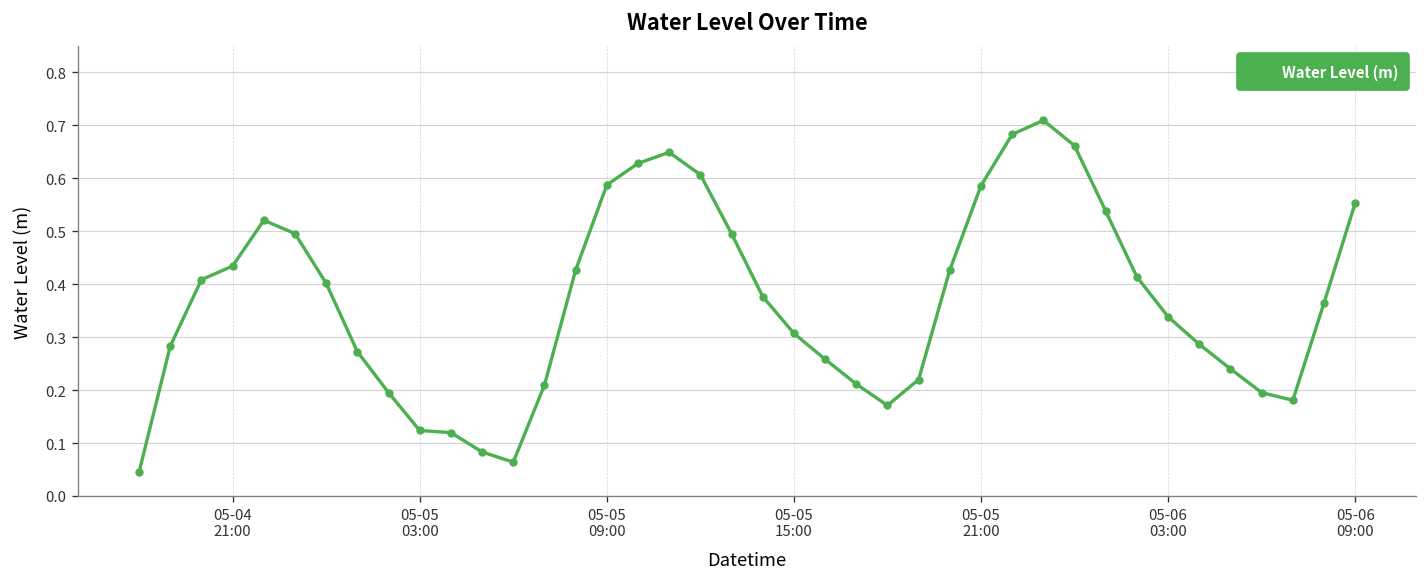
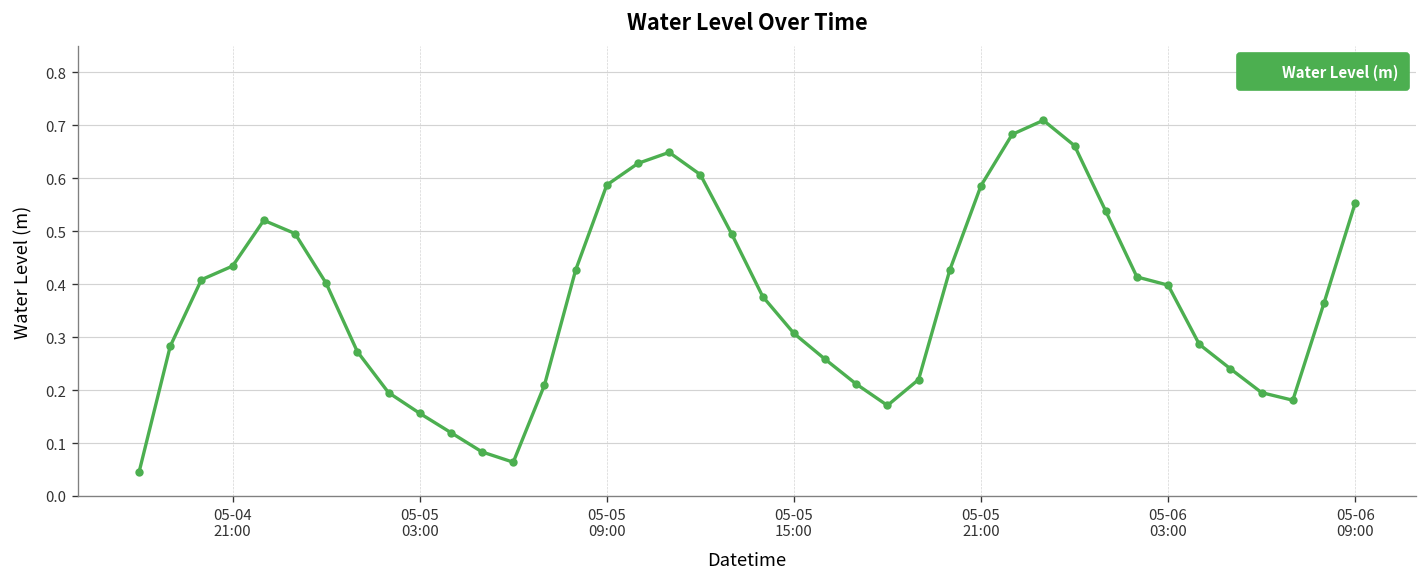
05-05 03:00: 0.12 -> 0.16
05-06 03:00: 0.34 -> 0.40
